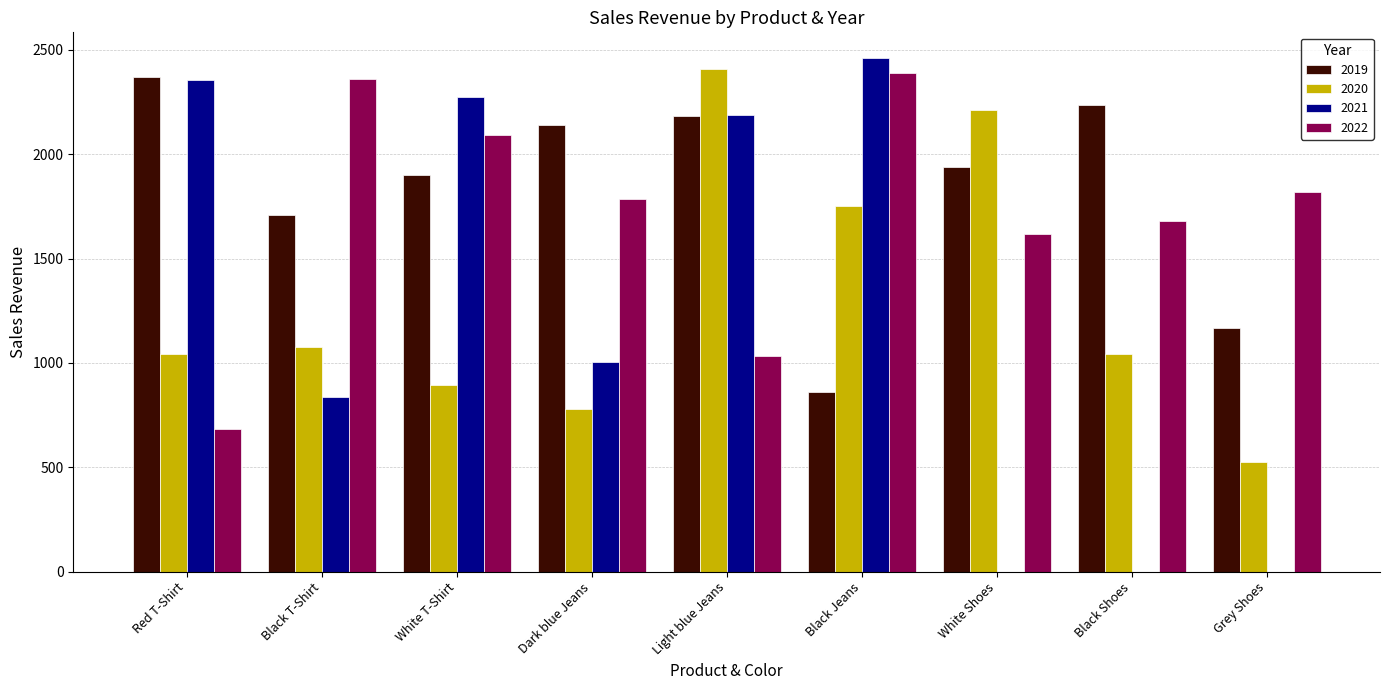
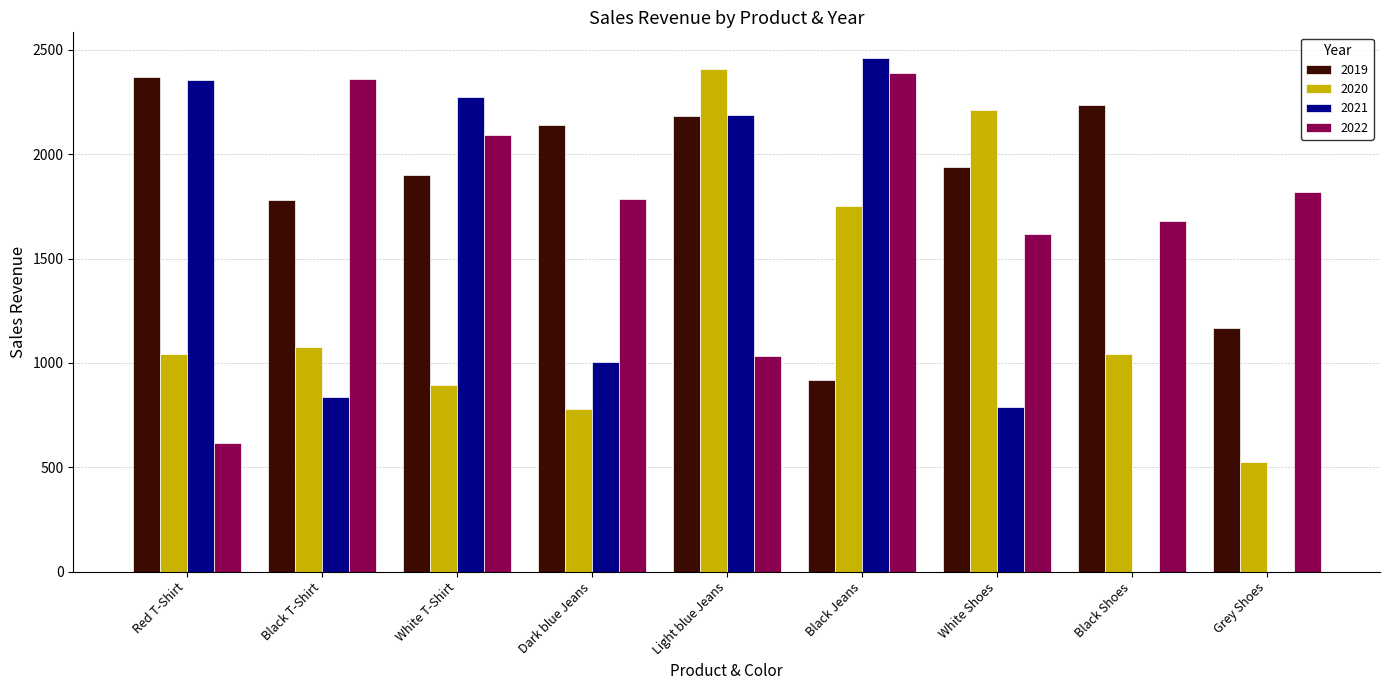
2022, Red T-Shirt: 680 -> 620
2019, Black T-Shirt: 1710 -> 1780
2019, Black Jeans: 860 -> 920
2021, White Shoes: 0 -> 790
